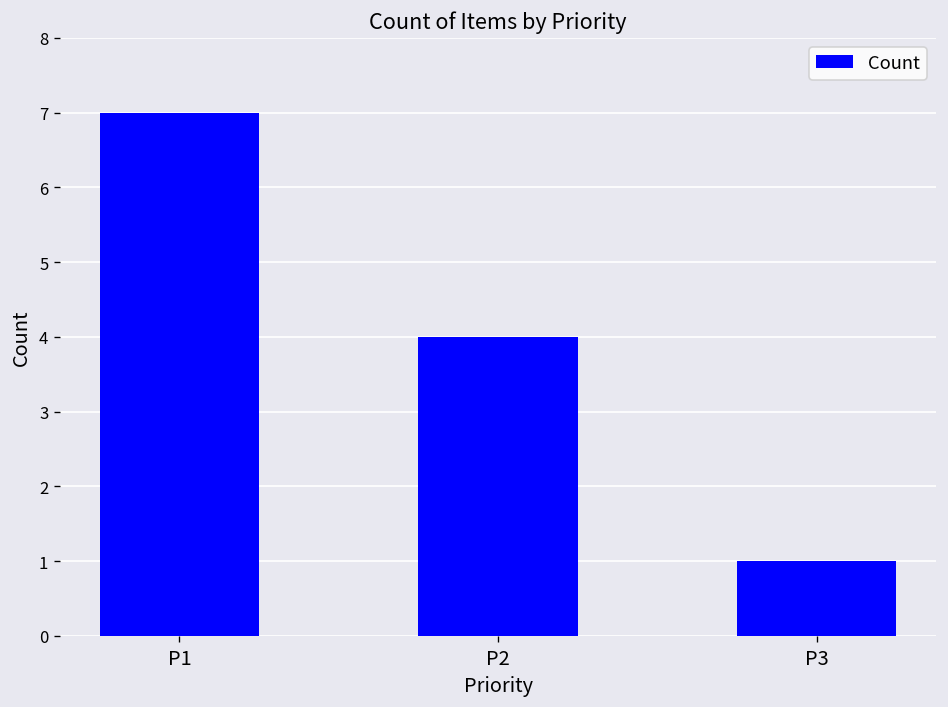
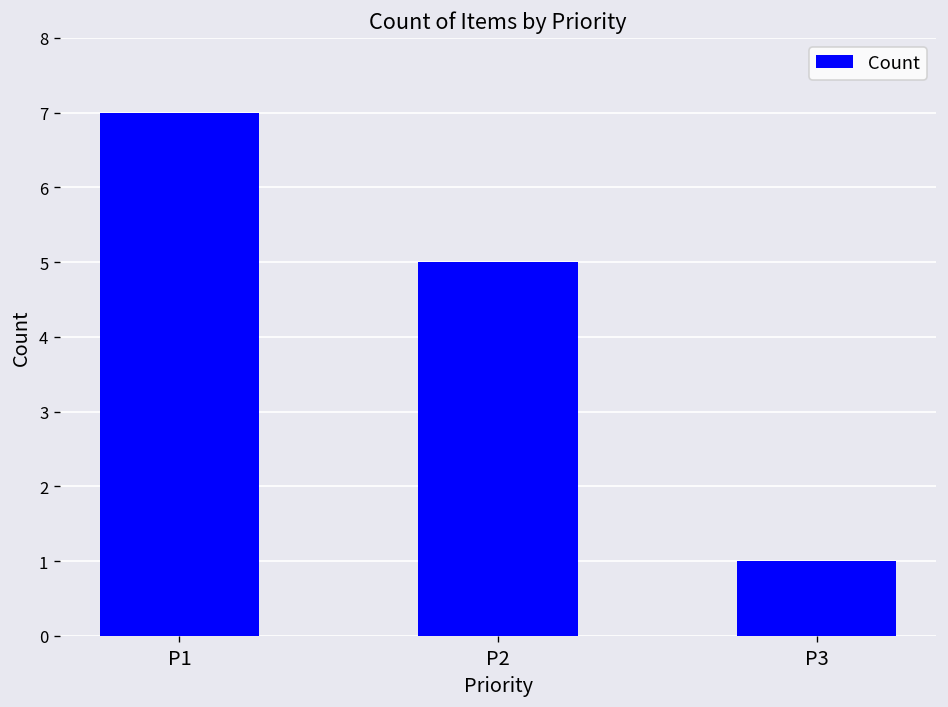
P2: 4 -> 5
